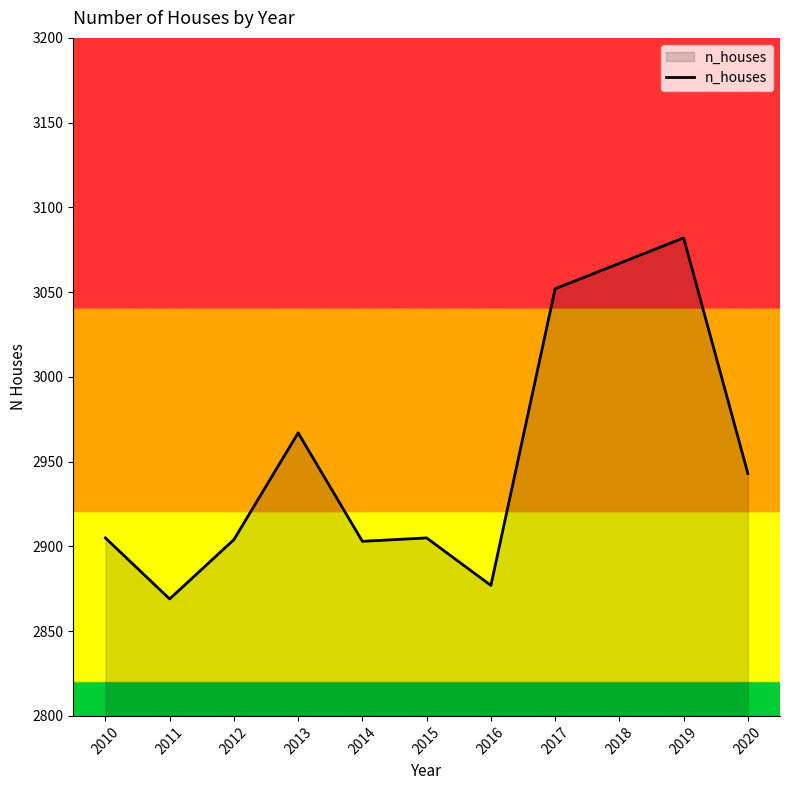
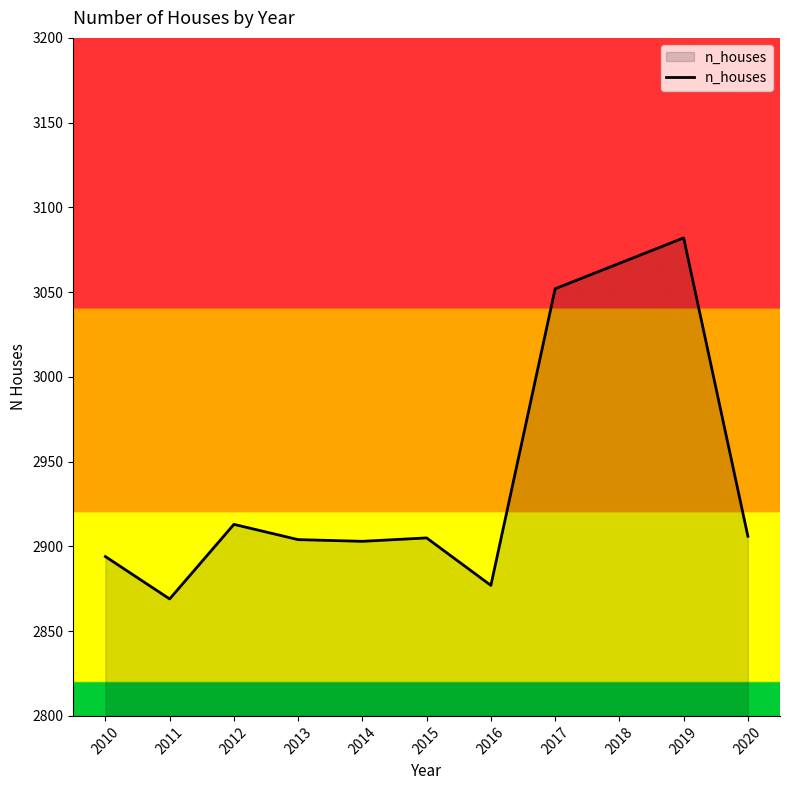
2010: 2905 -> 2894
2012: 2904 -> 2913
2013: 2967 -> 2904
2020: 2943 -> 2906
